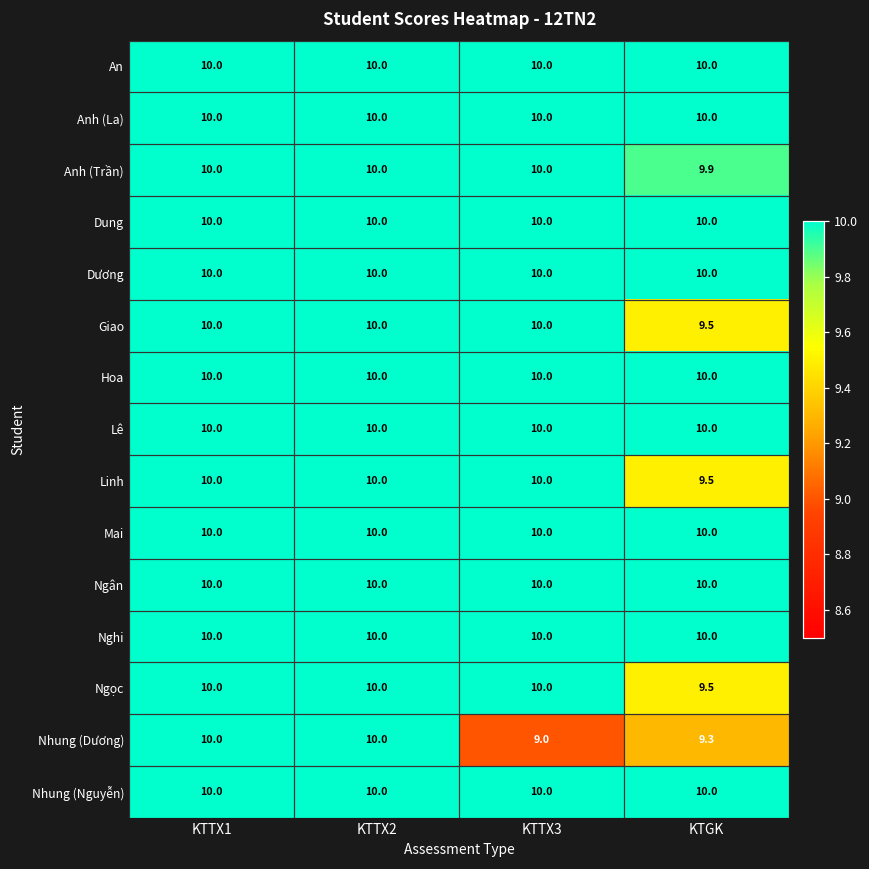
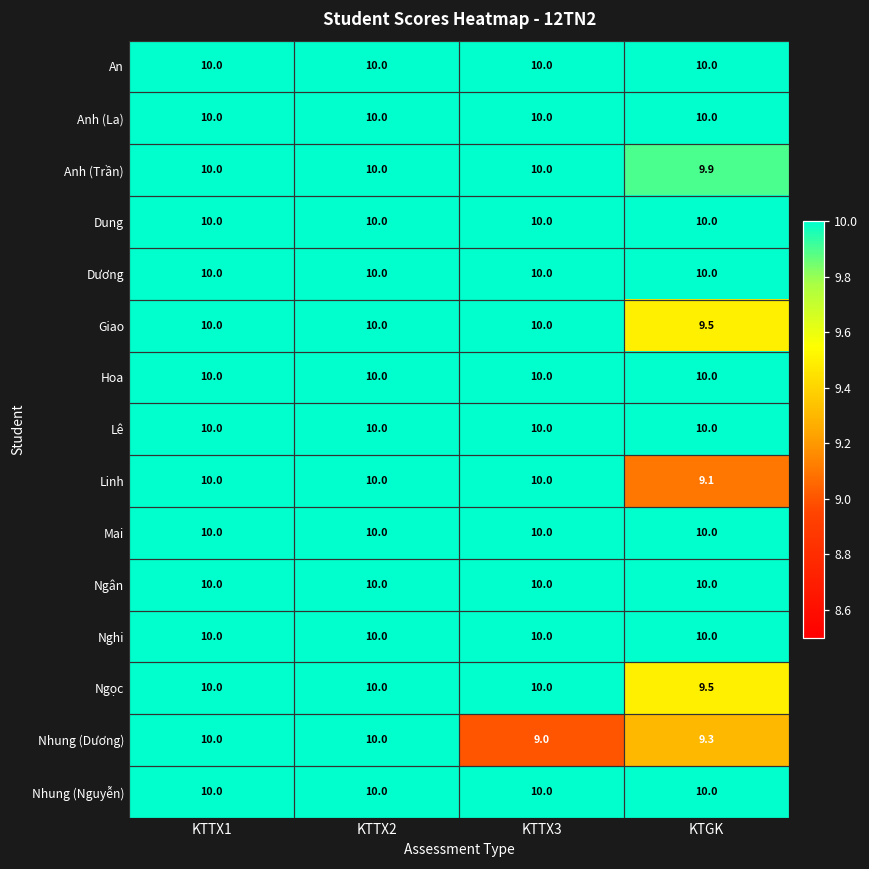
Linh, KTGK: 9.5 -> 9.1
